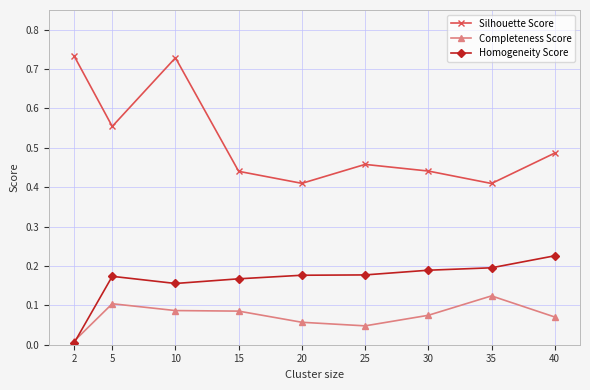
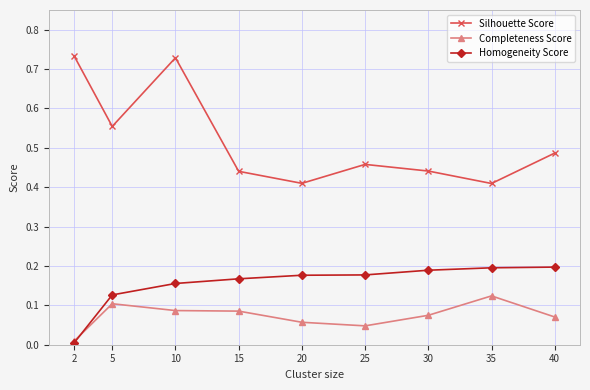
Homogeneity Score, 5: 0.17 -> 0.13
Homogeneity Score, 40: 0.23 -> 0.20
